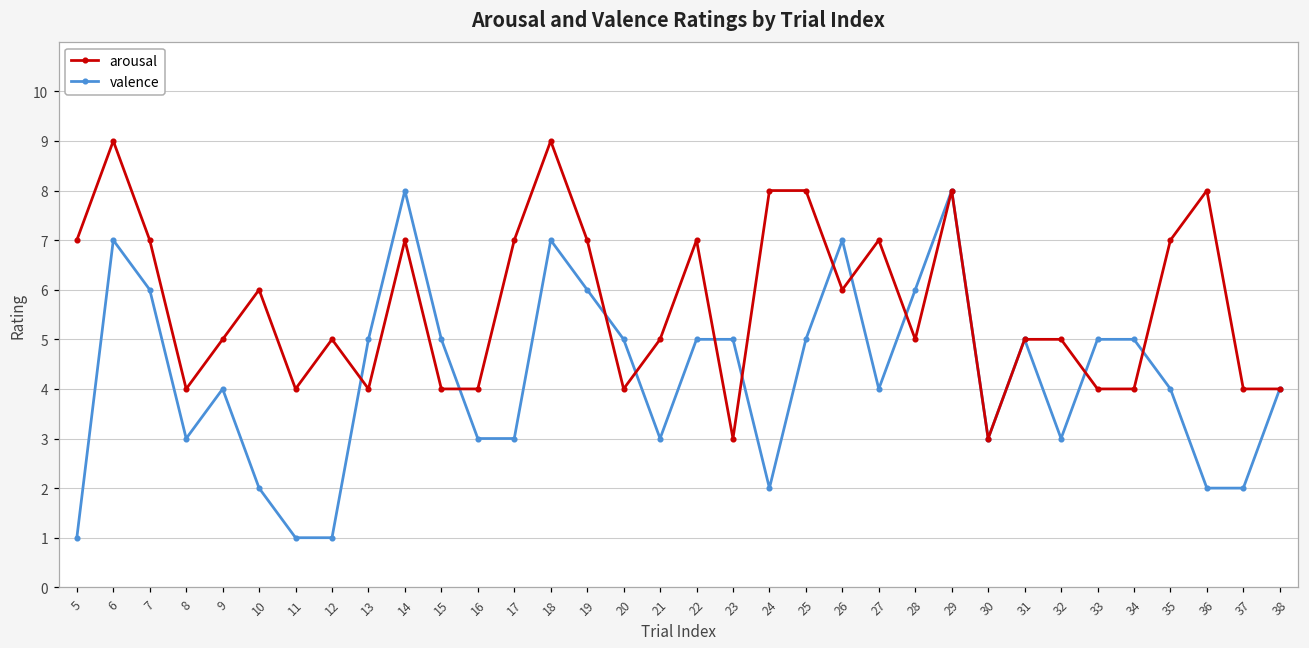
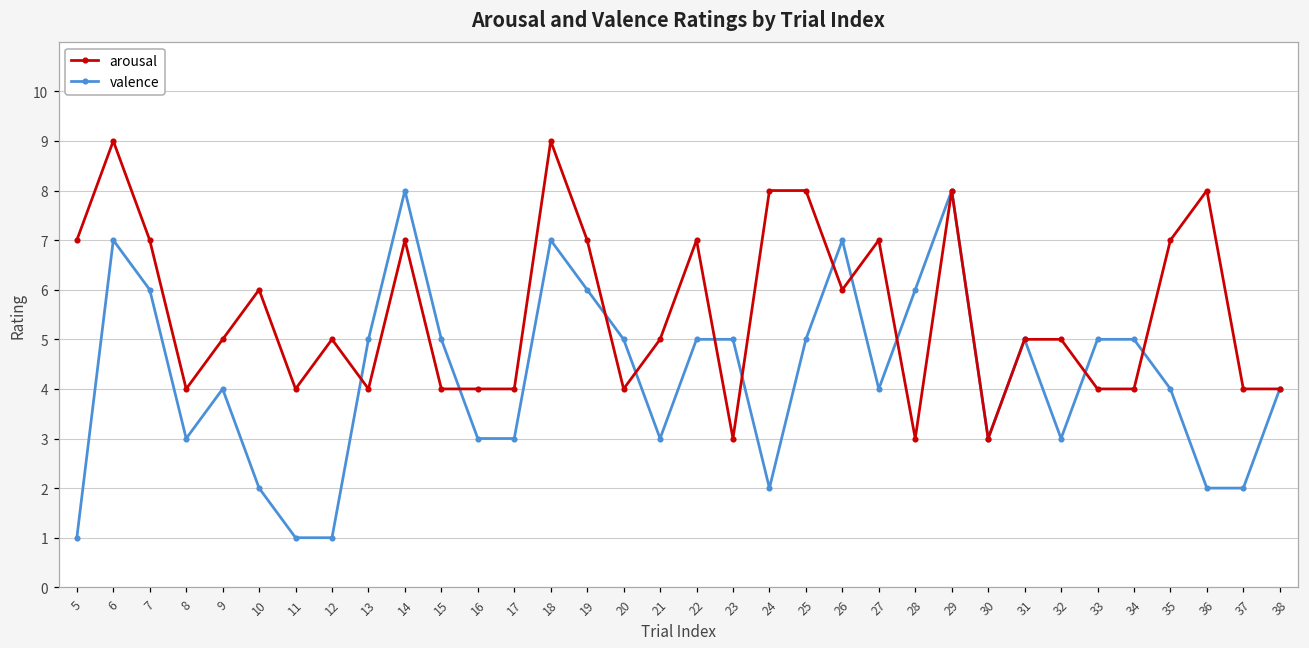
arousal, 17: 7 -> 4
arousal, 28: 5 -> 3
